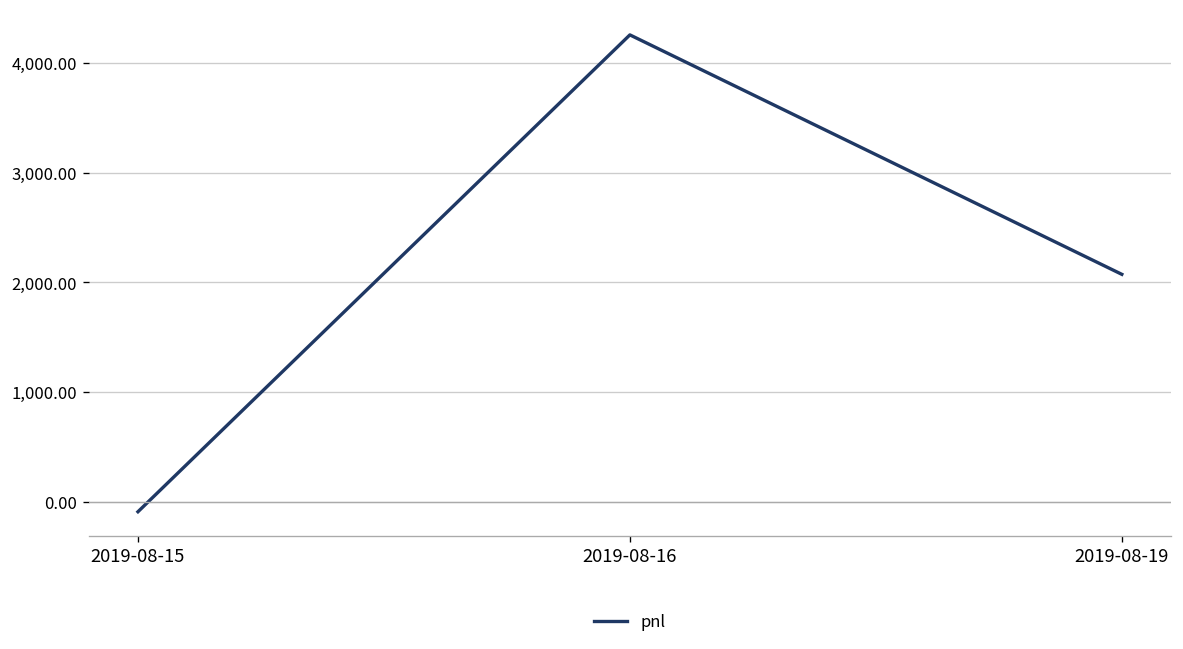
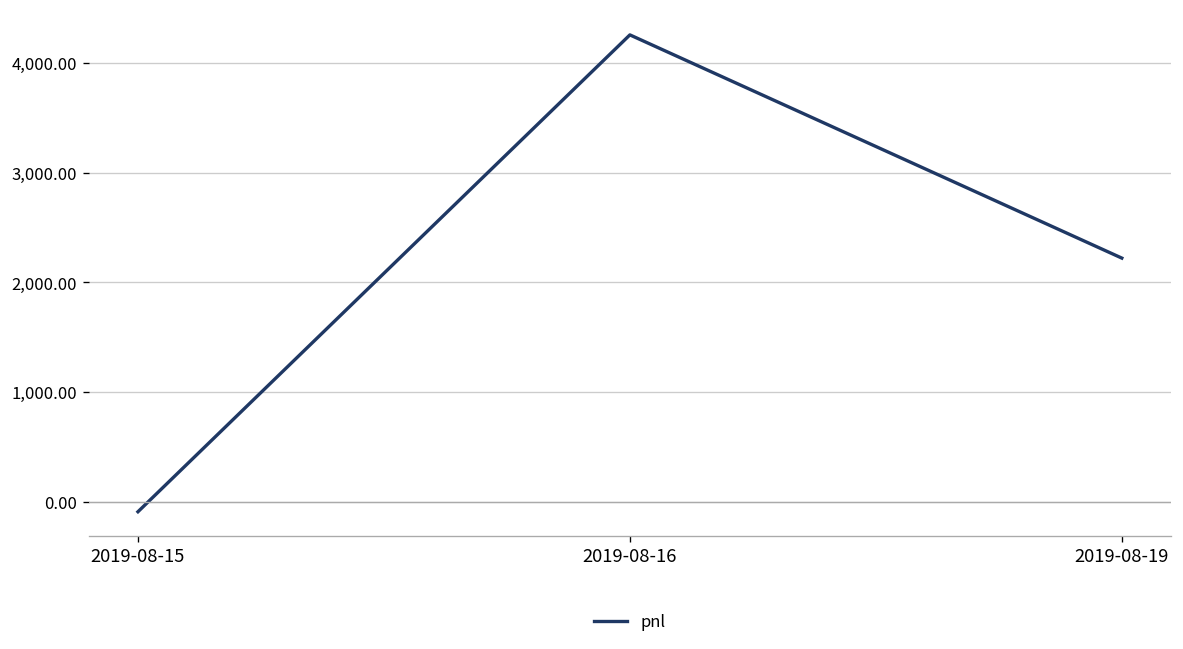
2019-08-19: 2,100 -> 2,200
